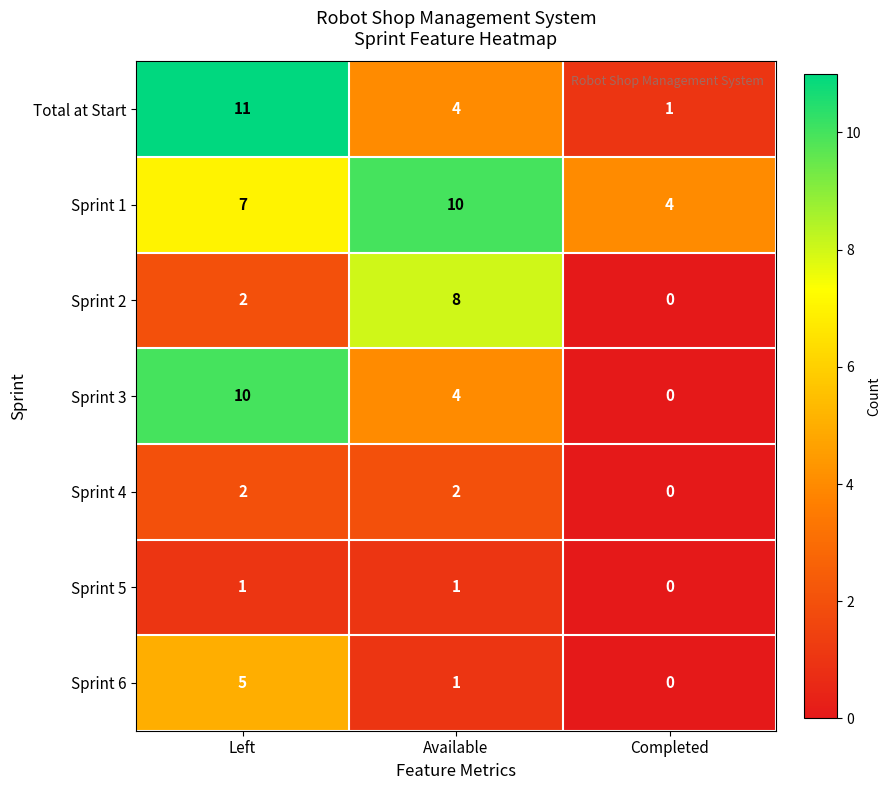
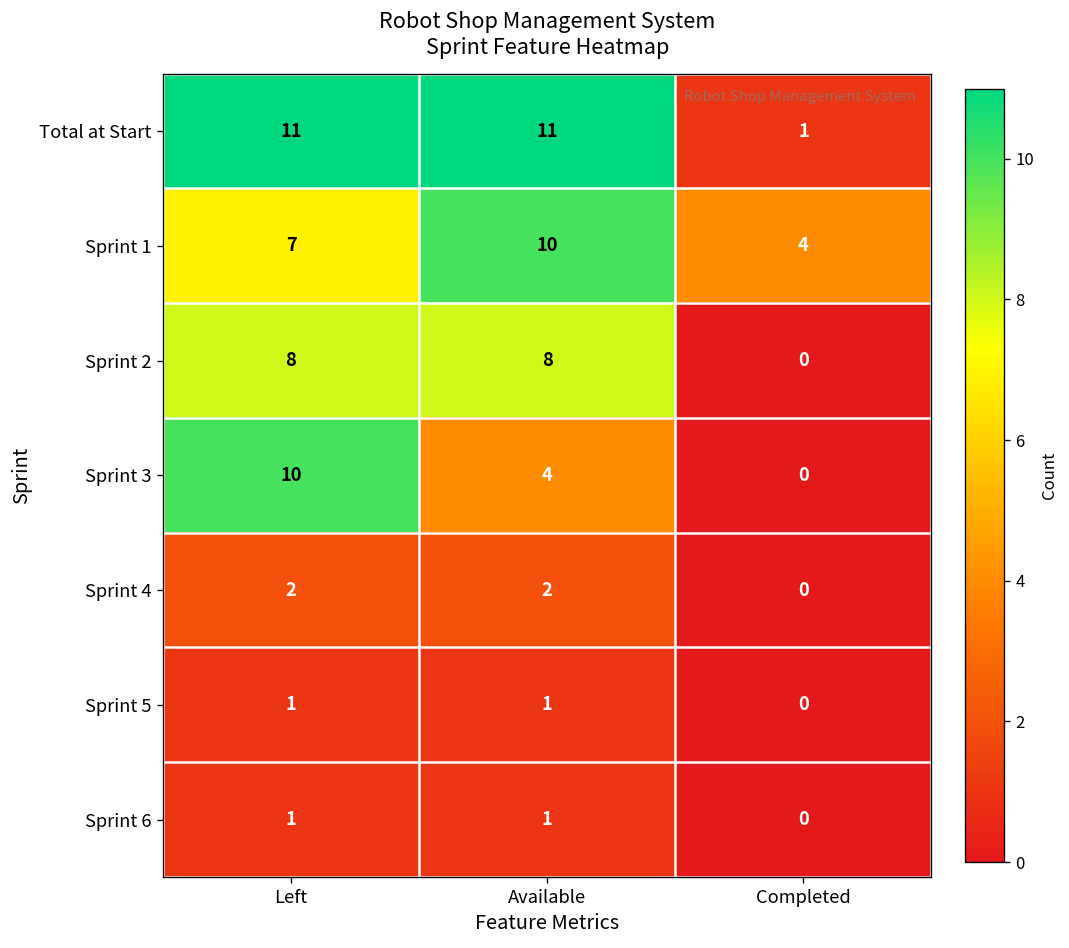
Total at Start, Available: 4 -> 11
Sprint 2, Left: 2 -> 8
Sprint 6, Left: 5 -> 1
